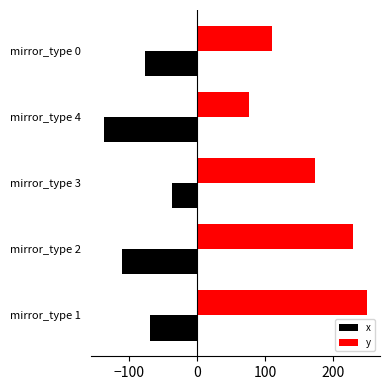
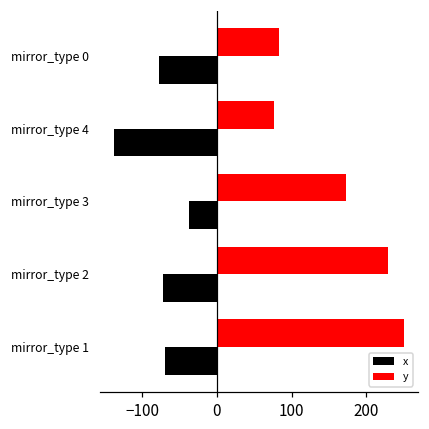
y, mirror_type 0: 110 -> 80
x, mirror_type 2: -110 -> -70
